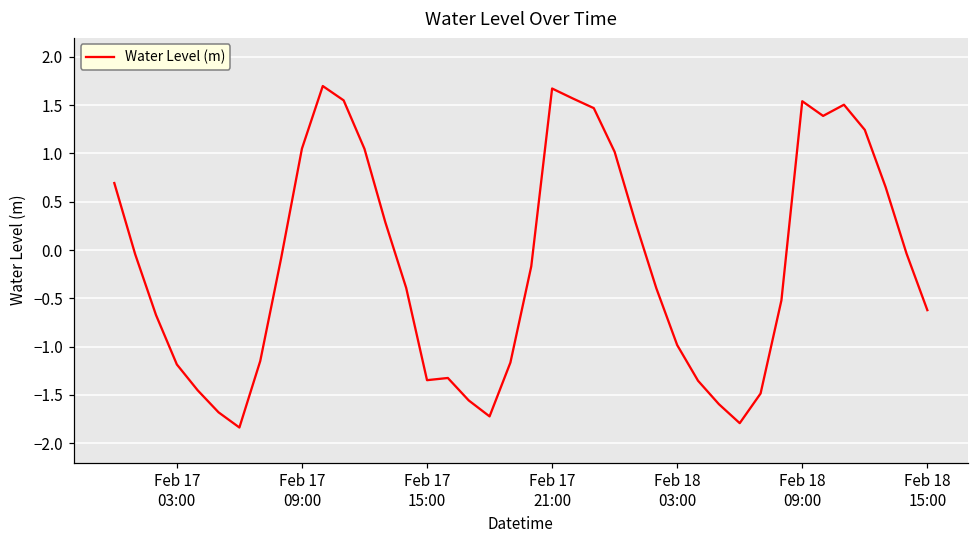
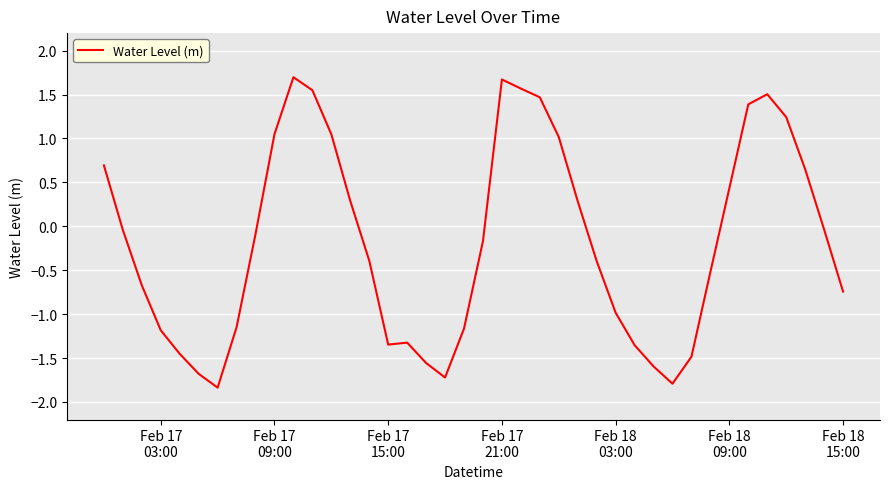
Feb 18 09:00: 1.5 -> 0.4
Feb 18 15:00: -0.6 -> -0.7
